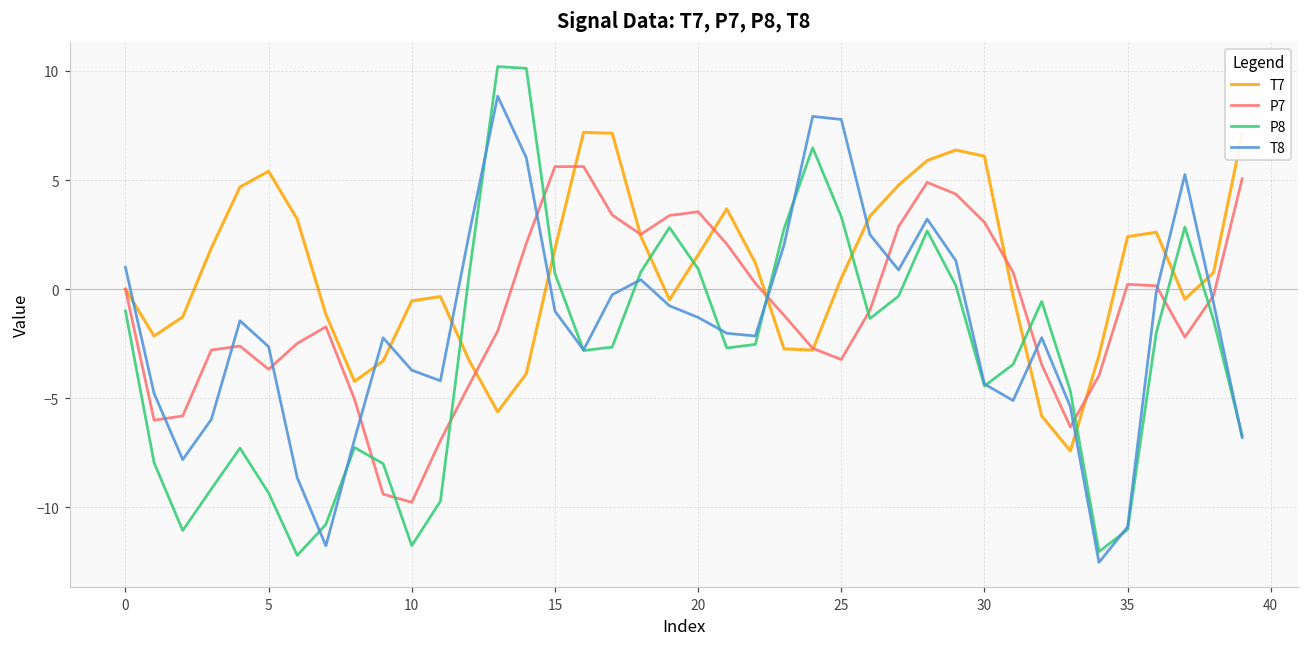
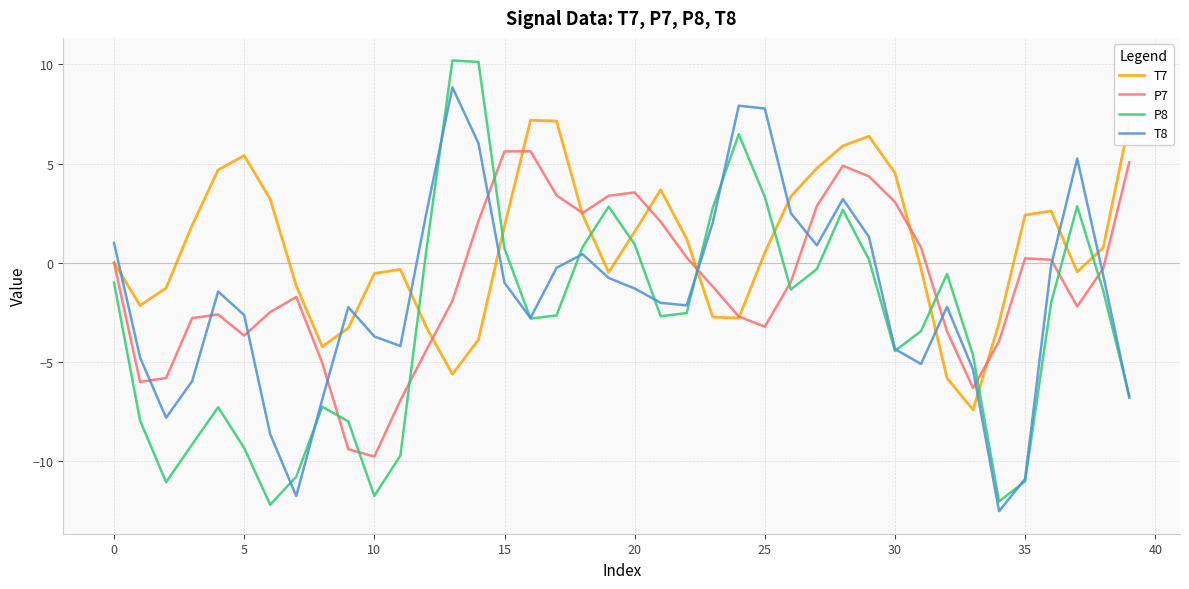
T7, 30: 6.1 -> 4.5
